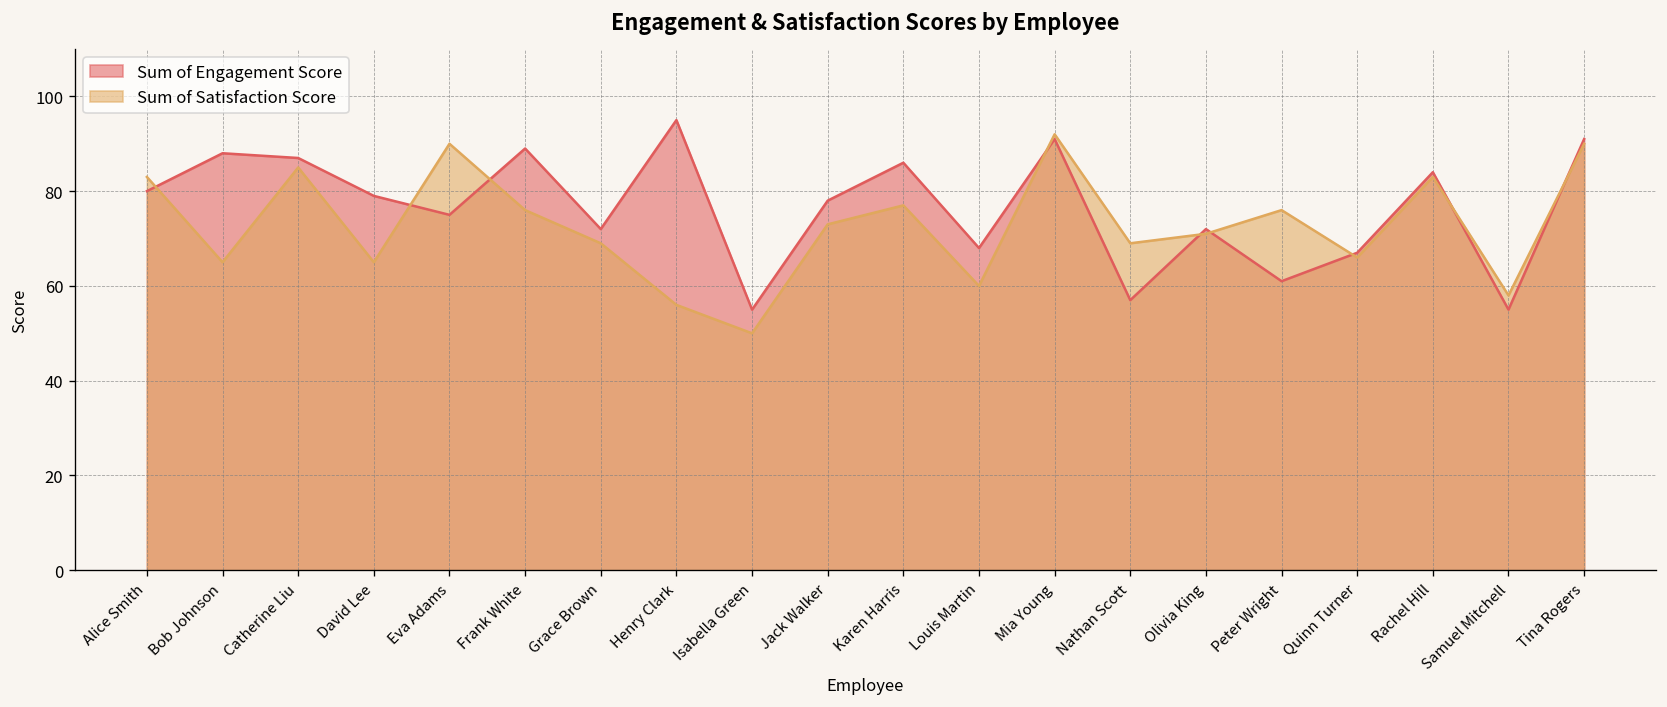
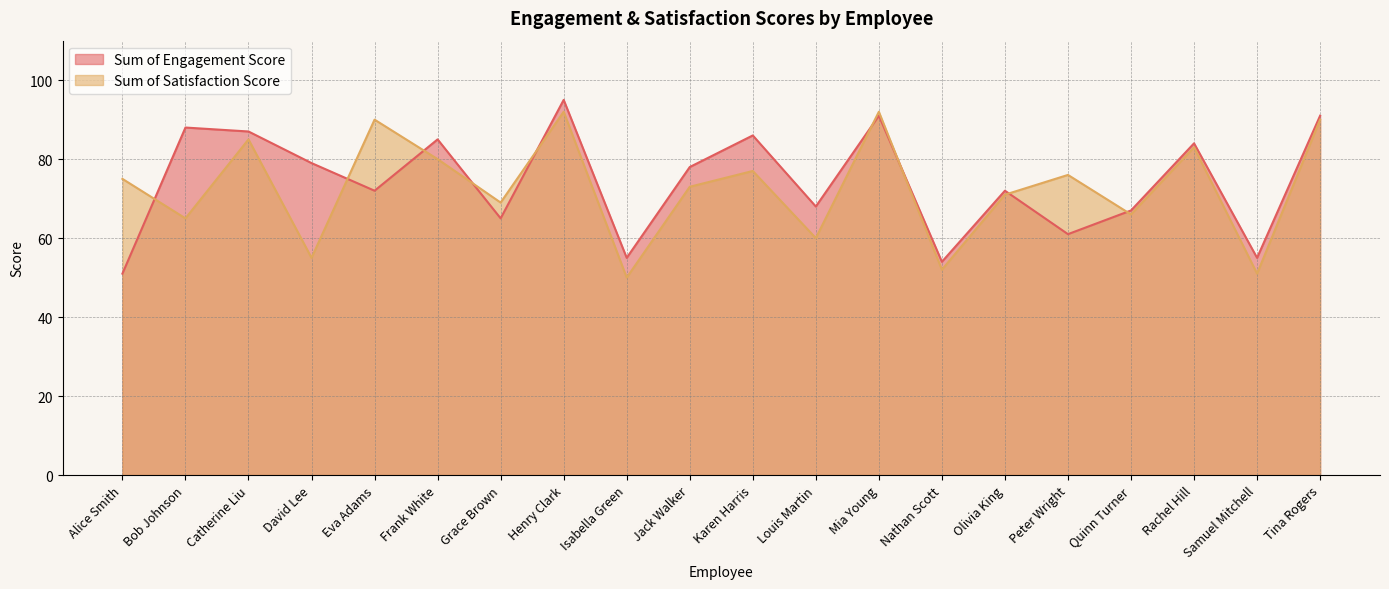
Sum of Engagement Score, Alice Smith: 80 -> 51
Sum of Satisfaction Score, Alice Smith: 83 -> 75
Sum of Satisfaction Score, David Lee: 65 -> 55
Sum of Engagement Score, Eva Adams: 75 -> 72
Sum of Engagement Score, Frank White: 89 -> 85
Sum of Satisfaction Score, Frank White: 76 -> 80
Sum of Engagement Score, Grace Brown: 72 -> 65
Sum of Satisfaction Score, Henry Clark: 56 -> 92
Sum of Engagement Score, Nathan Scott: 57 -> 54
Sum of Satisfaction Score, Nathan Scott: 69 -> 52
Sum of Satisfaction Score, Samuel Mitchell: 58 -> 51
